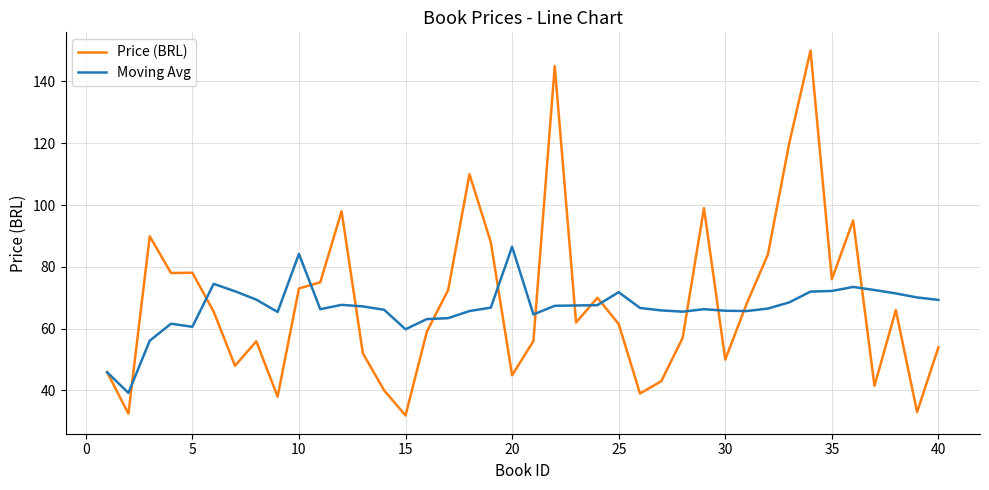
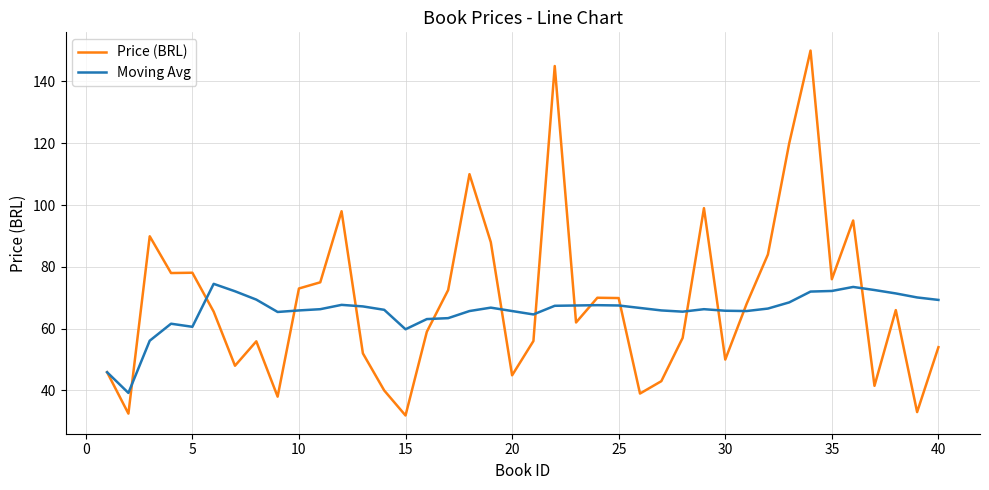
Moving Avg, 10: 84 -> 66
Moving Avg, 20: 87 -> 66
Price (BRL), 25: 62 -> 70
Moving Avg, 25: 72 -> 68
